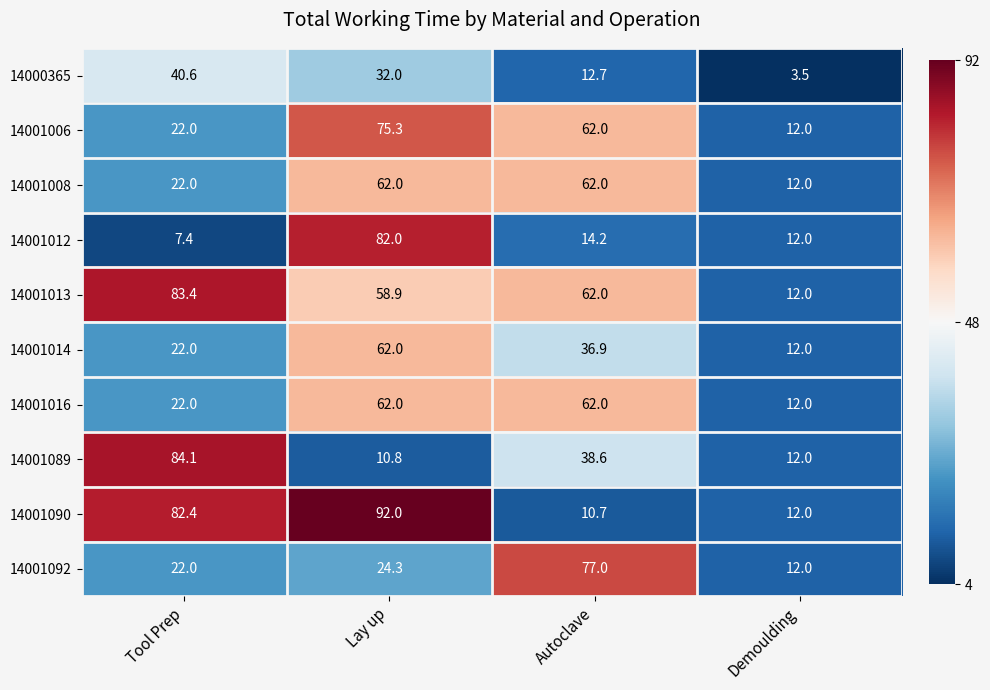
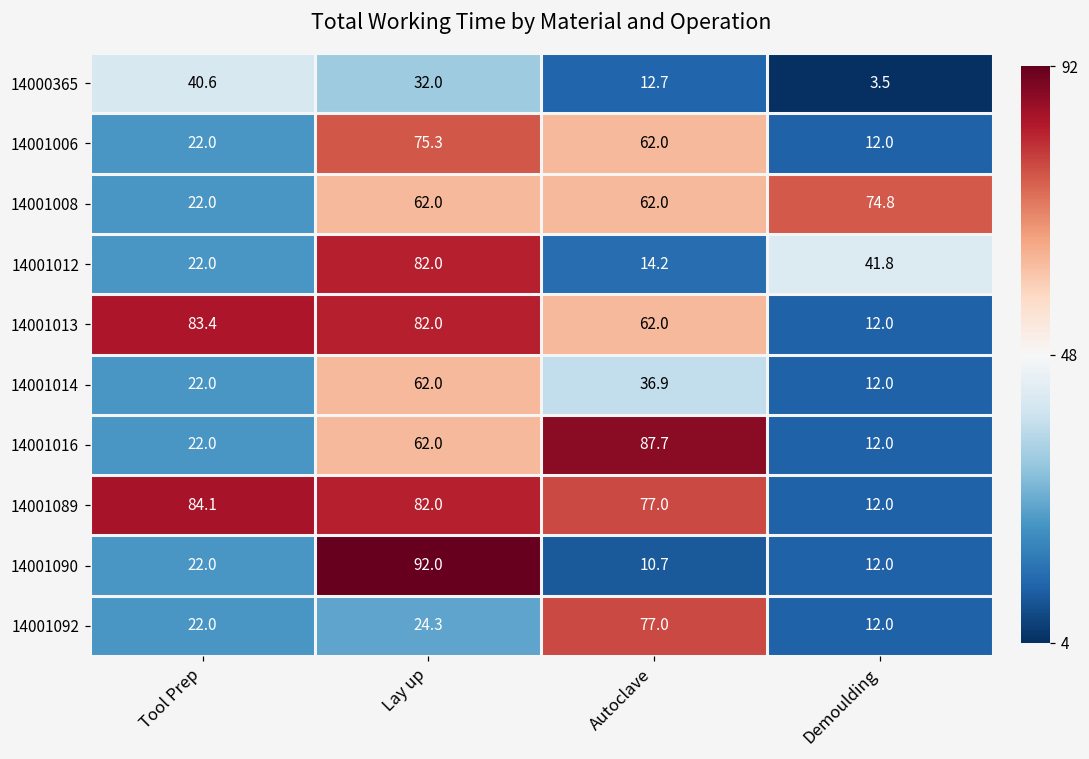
14001008, Demoulding: 12.0 -> 74.8
14001012, Tool Prep: 7.4 -> 22.0
14001012, Demoulding: 12.0 -> 41.8
14001013, Lay up: 58.9 -> 82.0
14001016, Autoclave: 62.0 -> 87.7
14001089, Lay up: 10.8 -> 82.0
14001089, Autoclave: 38.6 -> 77.0
14001090, Tool Prep: 82.4 -> 22.0
